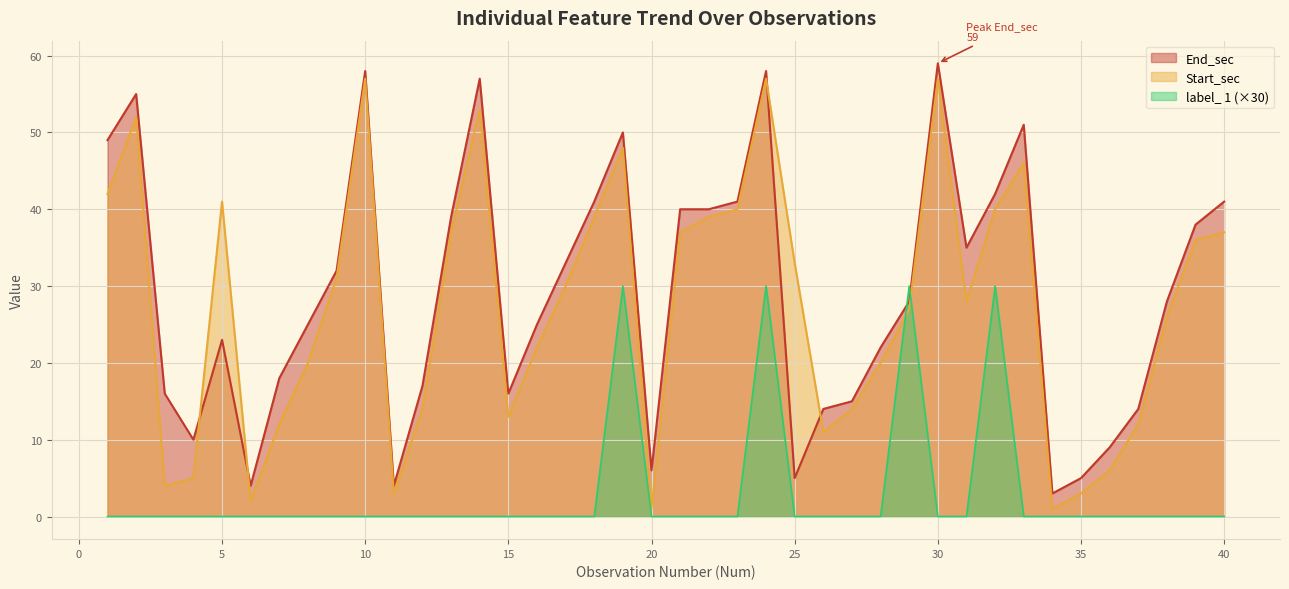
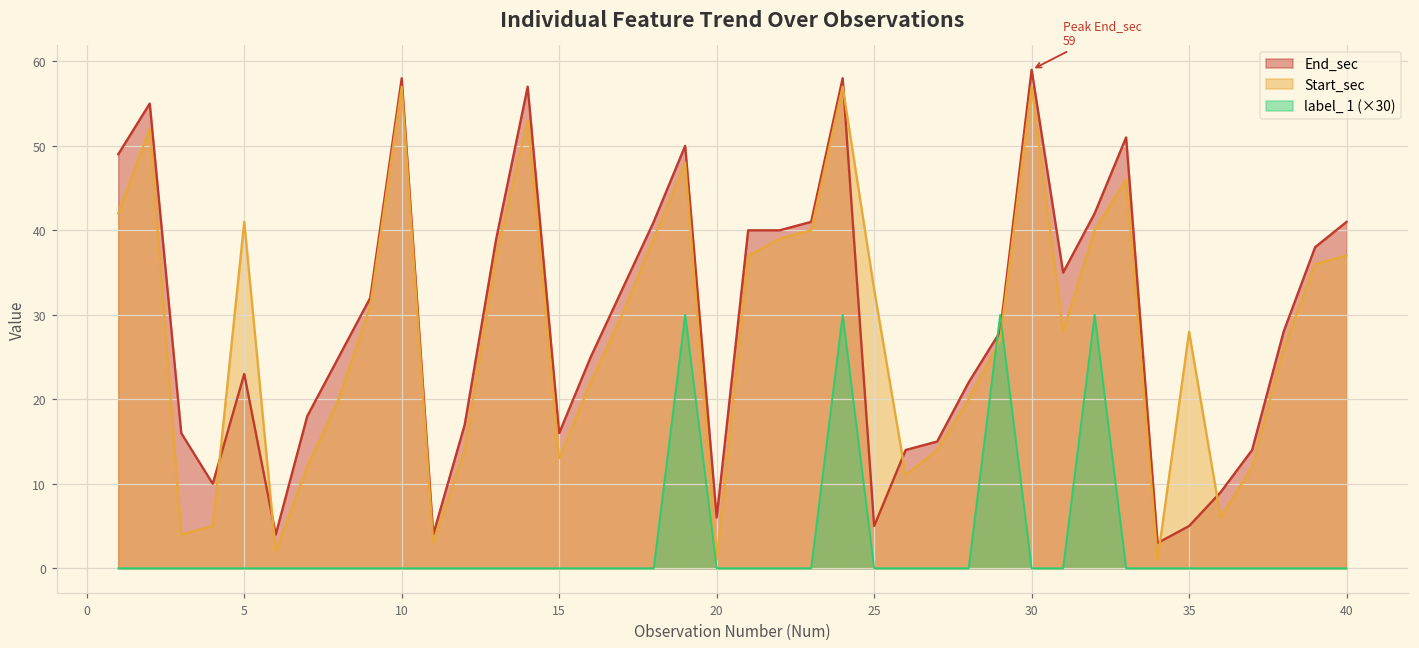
Start_sec, 35: 3 -> 28
